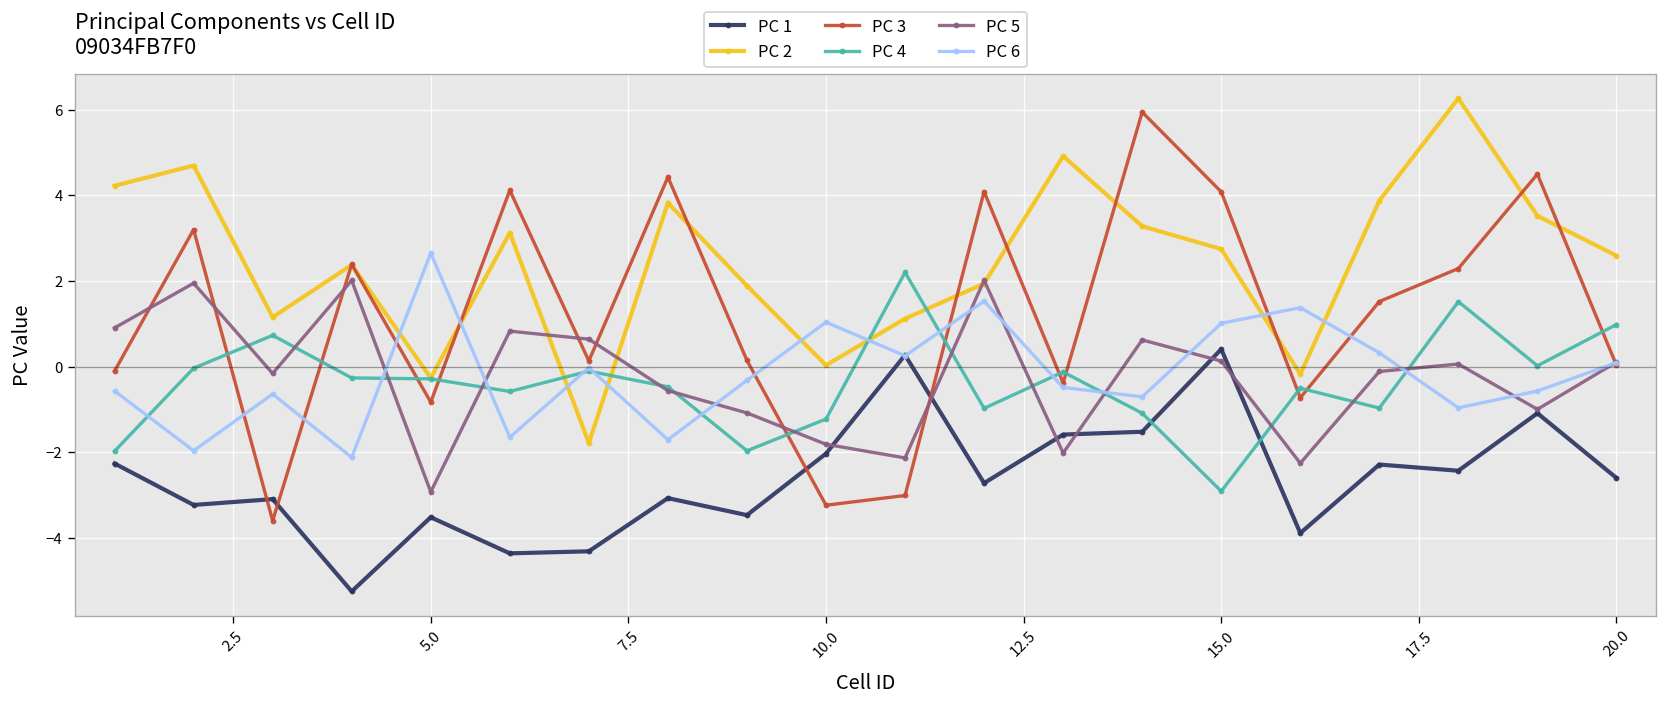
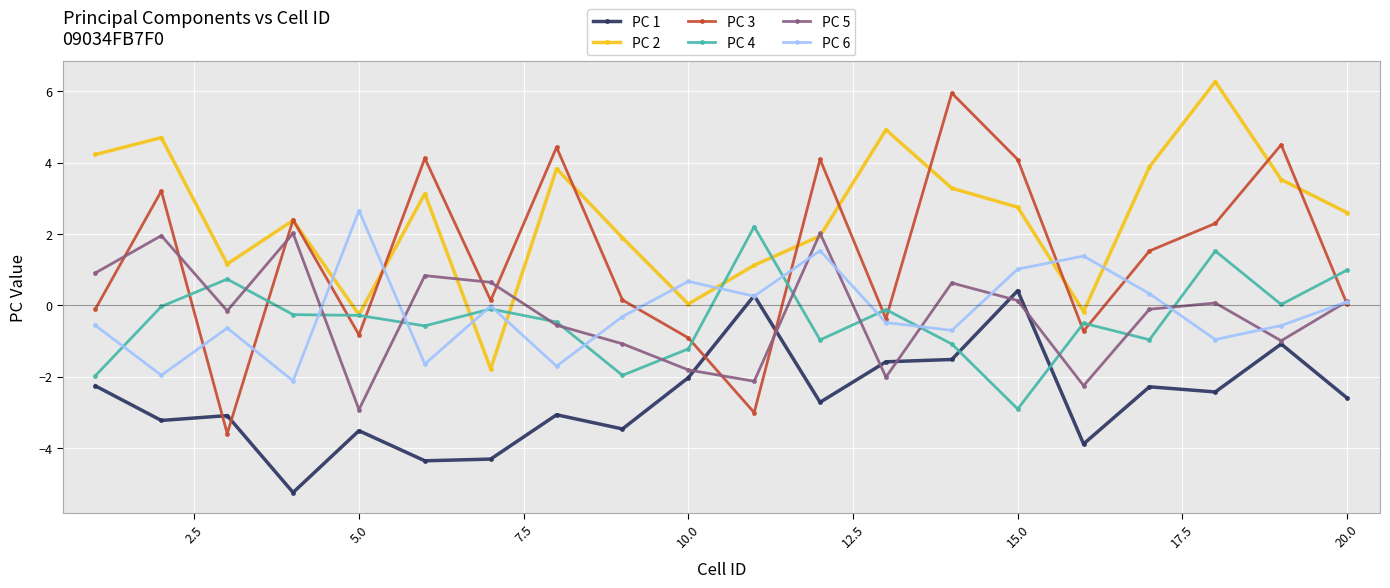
PC 3, 10.0: -3.2 -> -0.9
PC 6, 10.0: 1.0 -> 0.7
